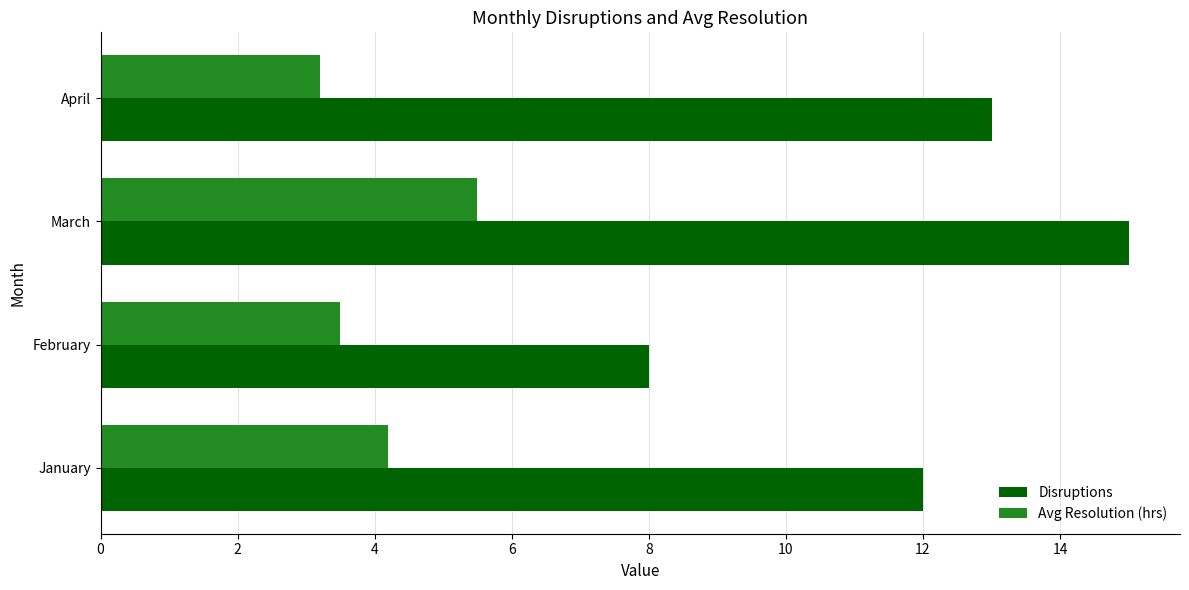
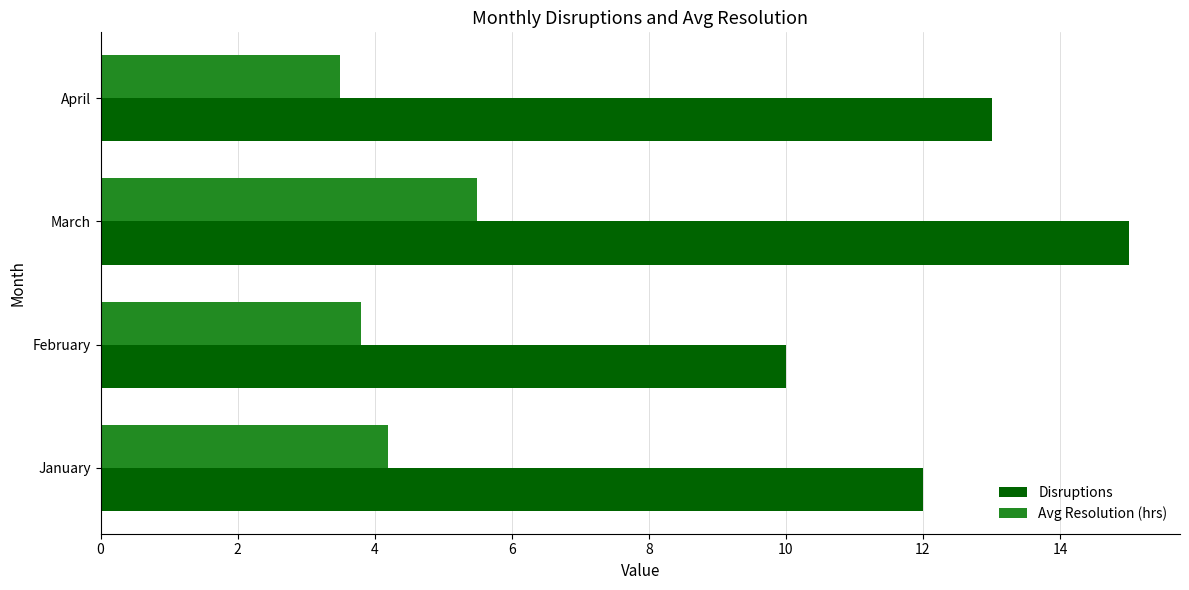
Avg Resolution (hrs), April: 3.2 -> 3.5
Avg Resolution (hrs), February: 3.5 -> 3.8
Disruptions, February: 8 -> 10
